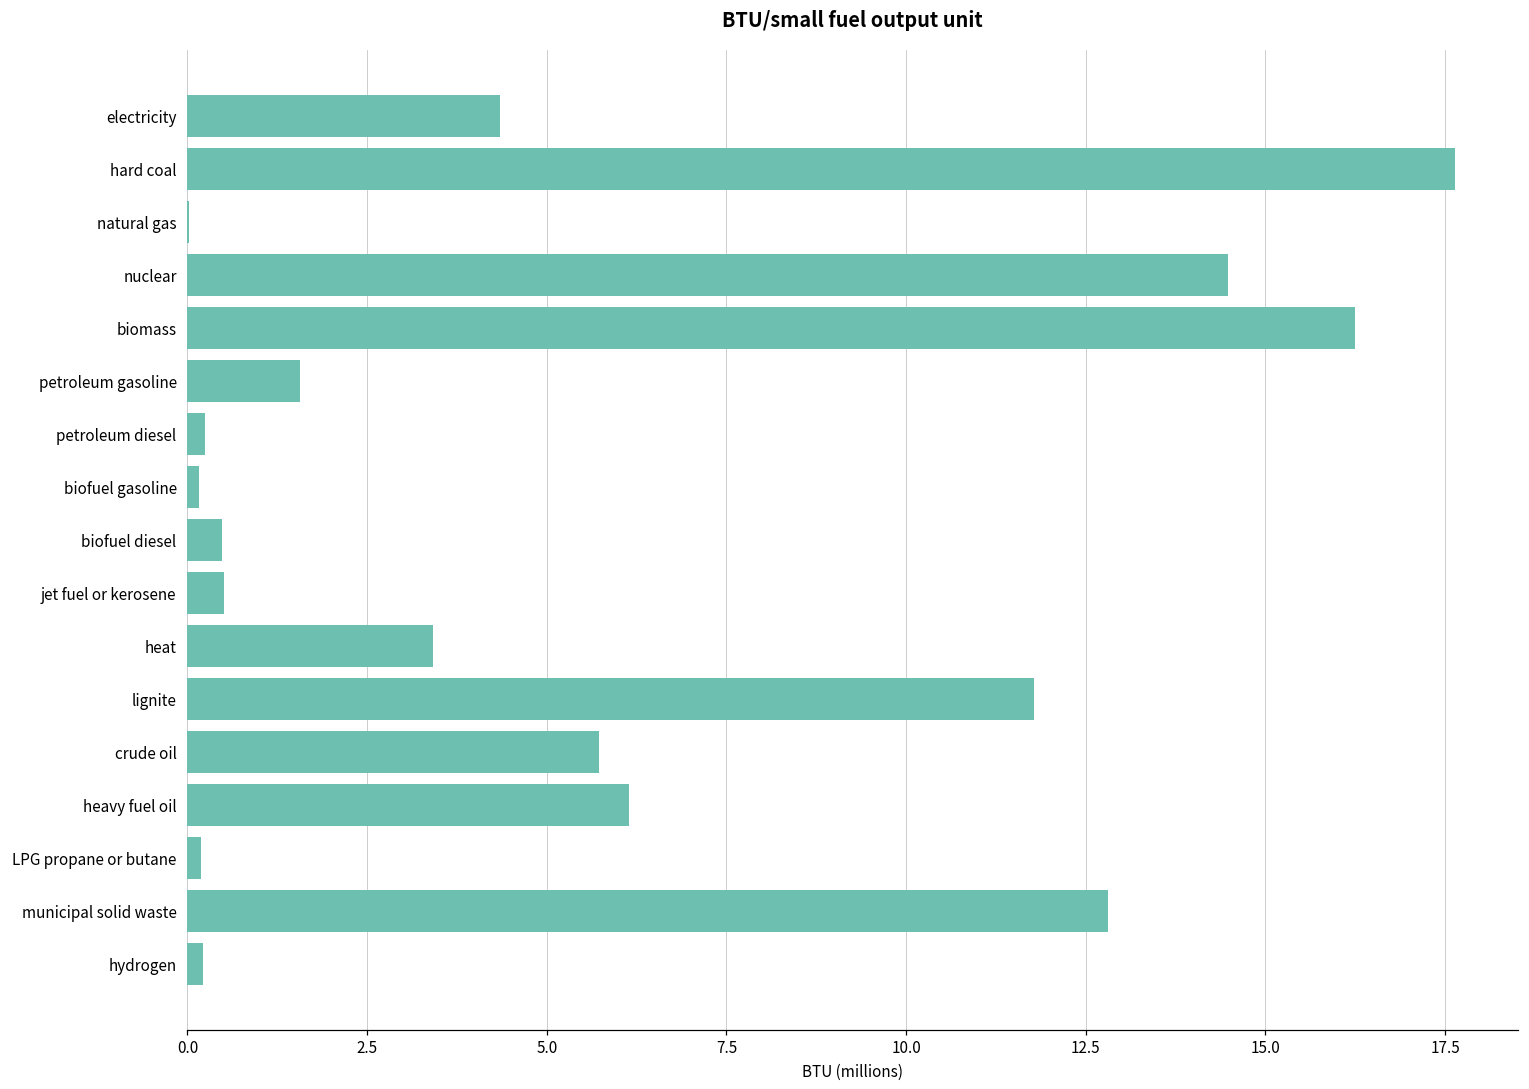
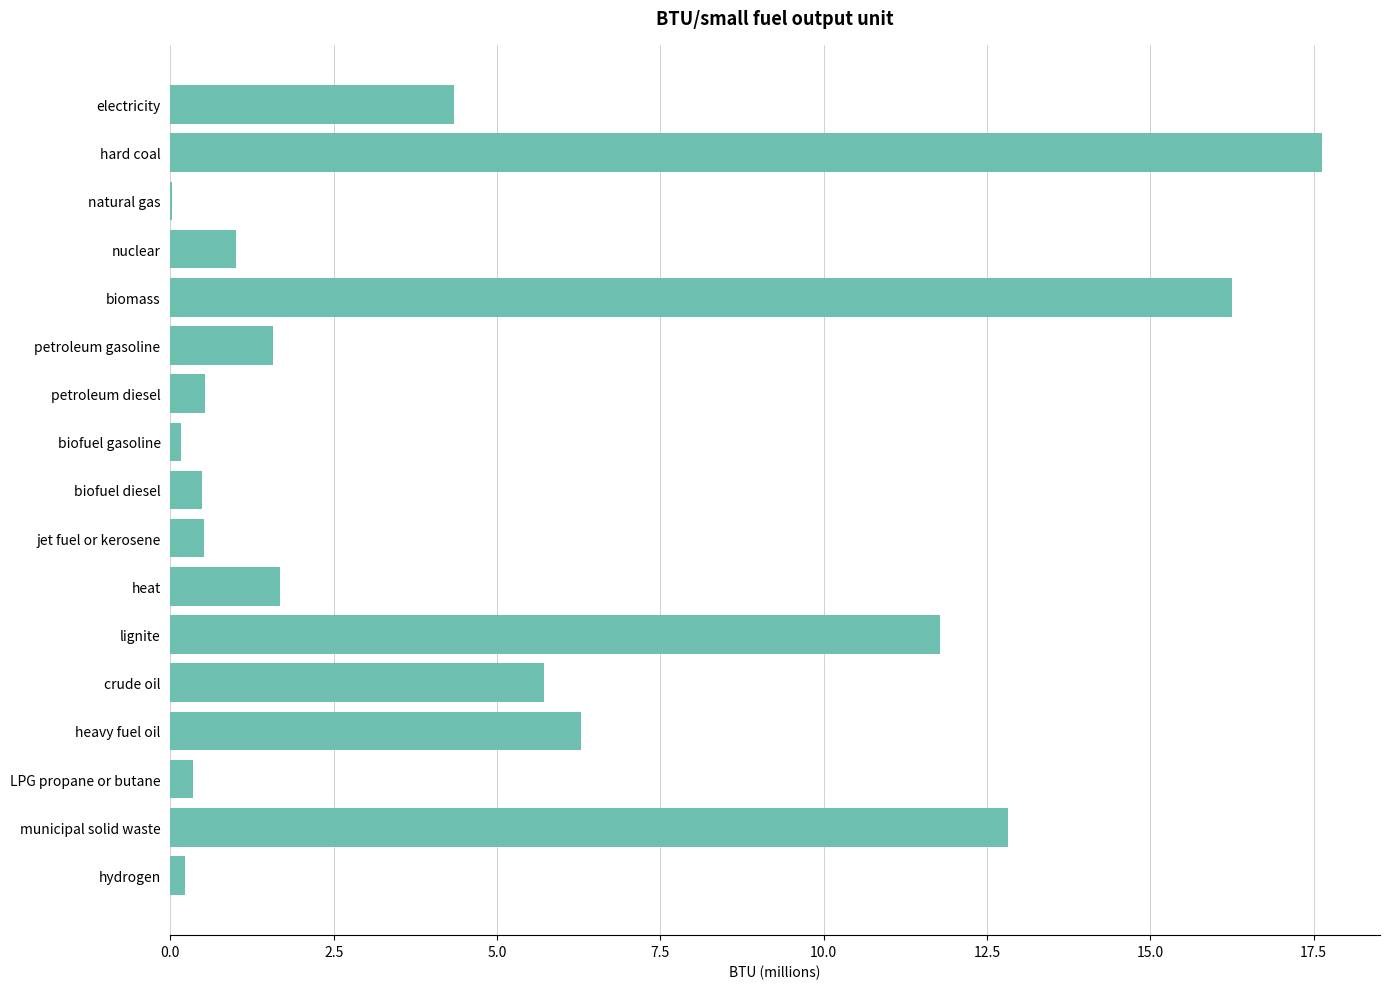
nuclear: 14.5 -> 1.0
petroleum diesel: 0.2 -> 0.5
heat: 3.4 -> 1.7
heavy fuel oil: 6.2 -> 6.3
LPG propane or butane: 0.2 -> 0.3
